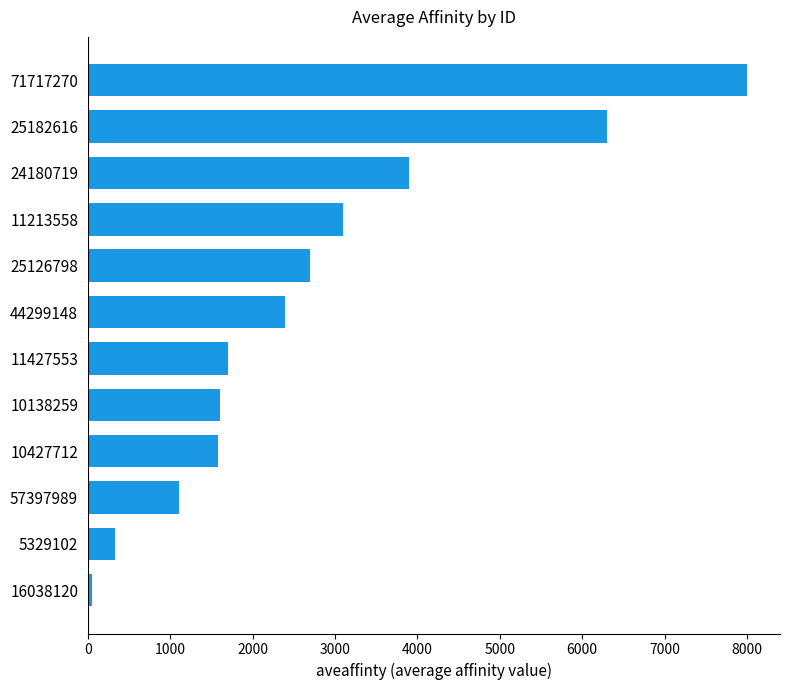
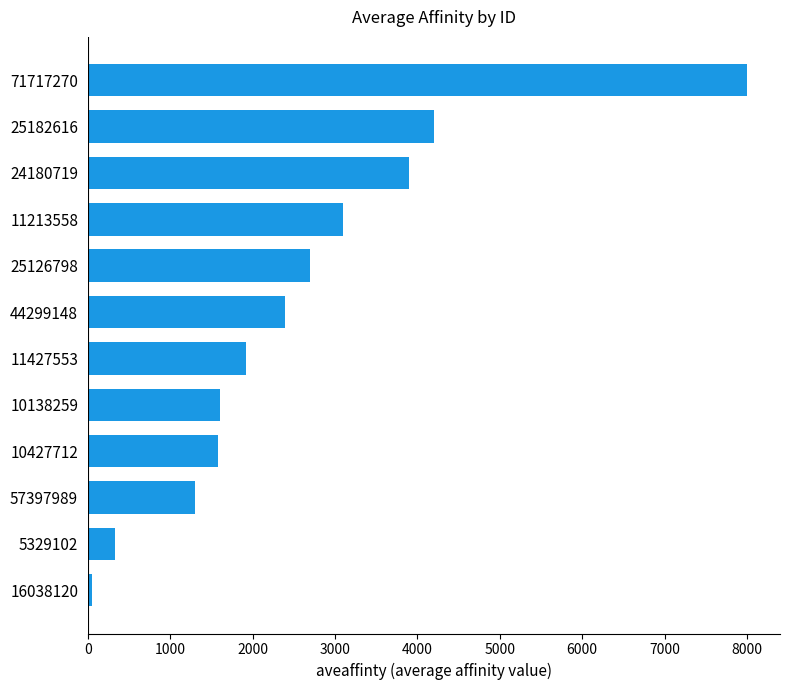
25182616: 6300 -> 4200
11427553: 1700 -> 1900
57397989: 1100 -> 1300
